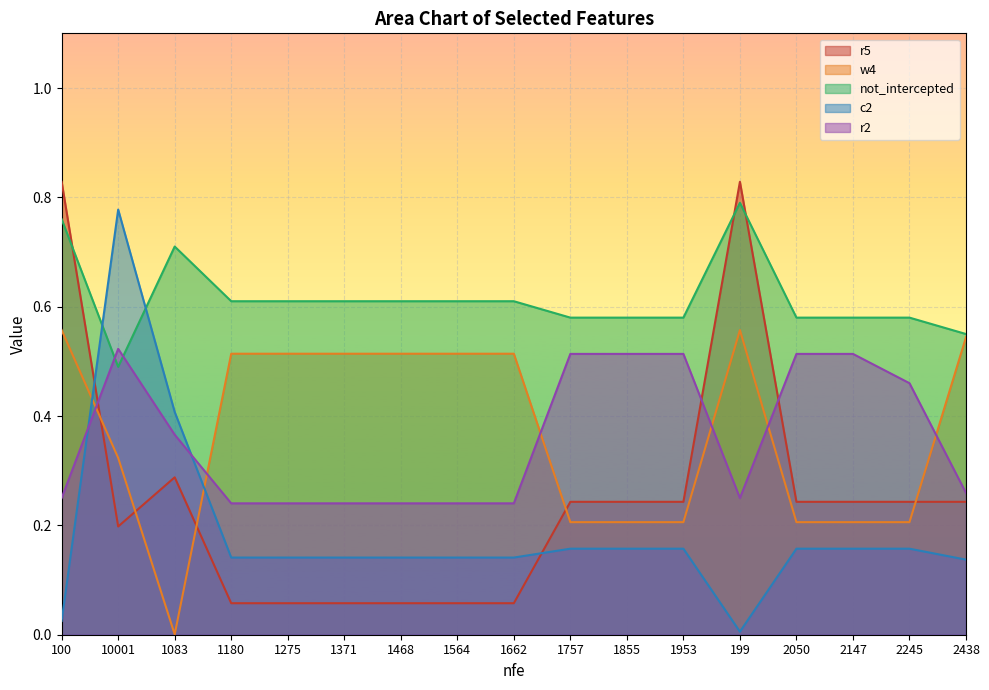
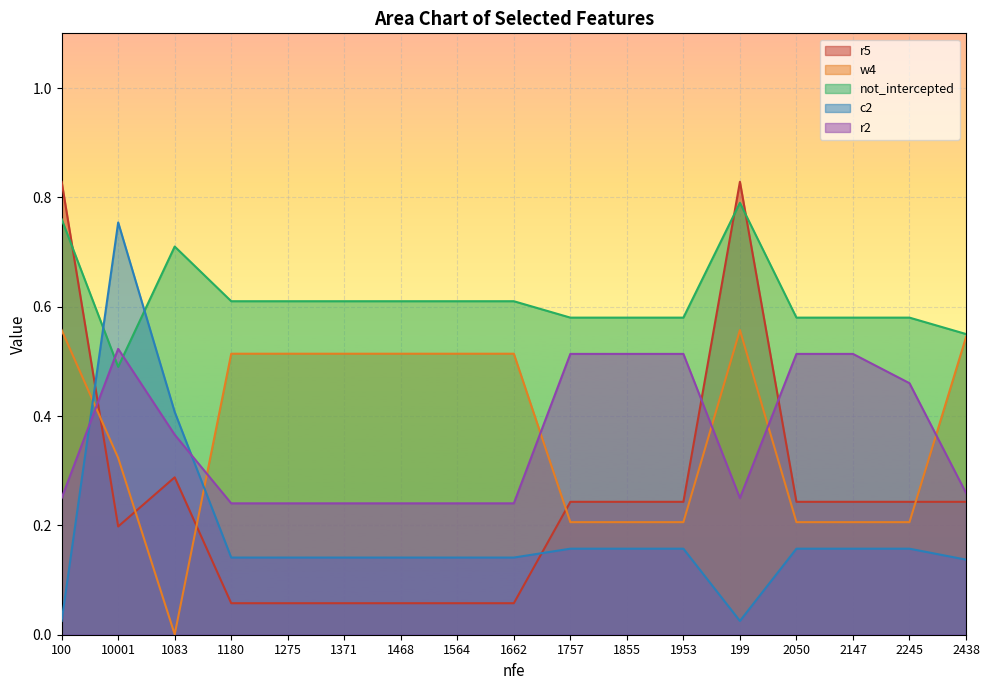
c2, 10001: 0.78 -> 0.75
c2, 199: 0.01 -> 0.03
